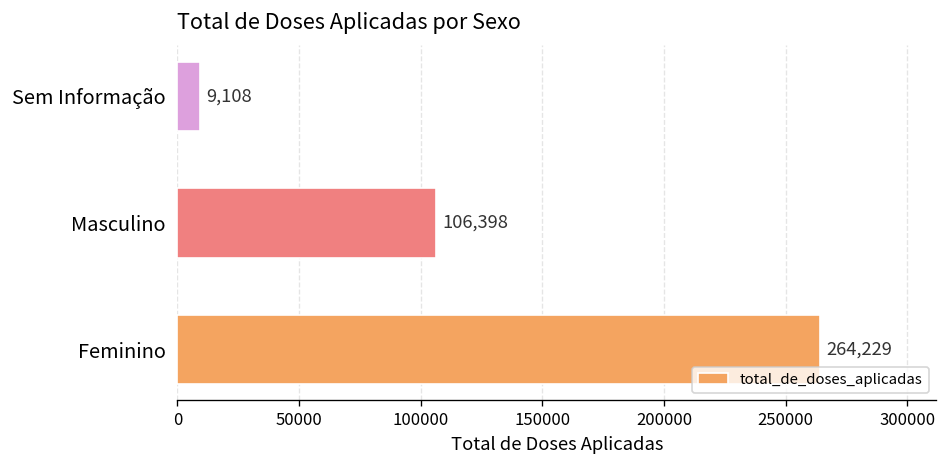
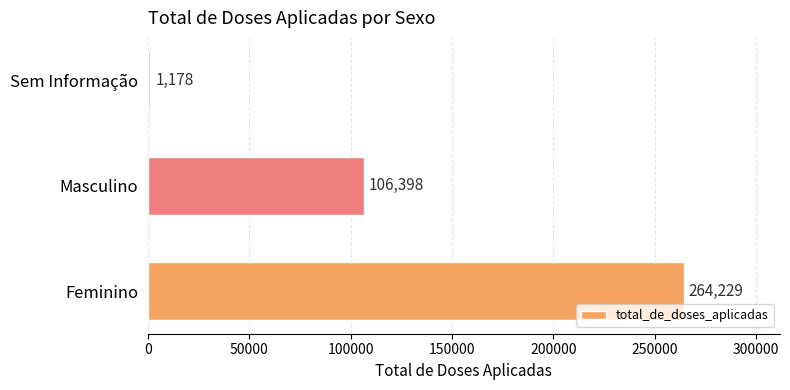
Sem Informação: 9,108 -> 1,178
